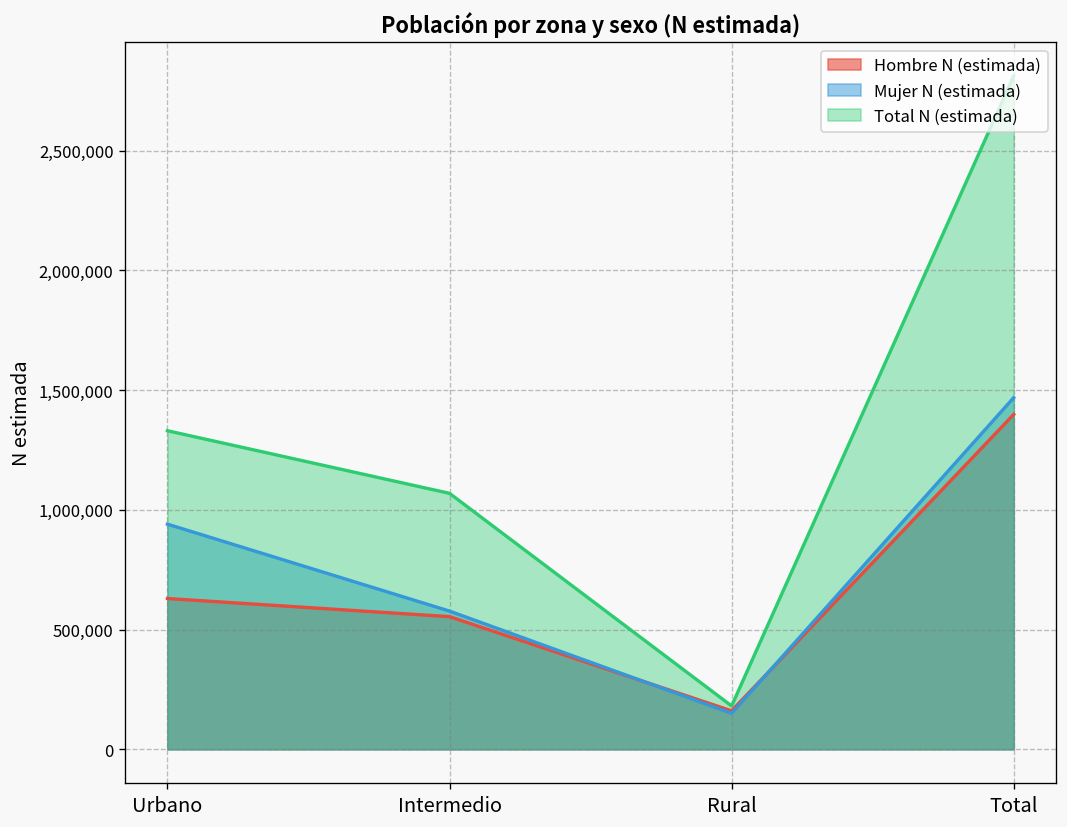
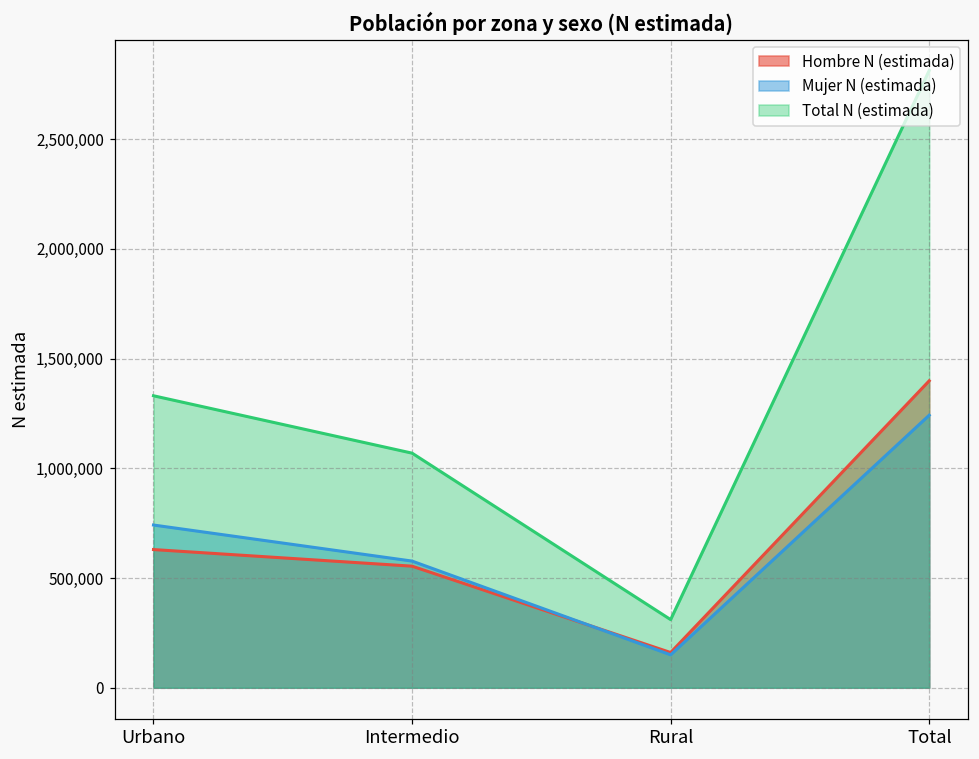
Mujer N (estimada), Urbano: 940,000 -> 740,000
Total N (estimada), Rural: 180,000 -> 310,000
Mujer N (estimada), Total: 1,470,000 -> 1,240,000
